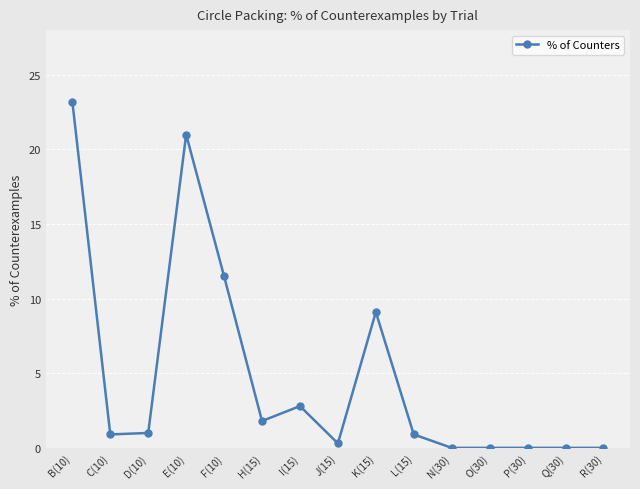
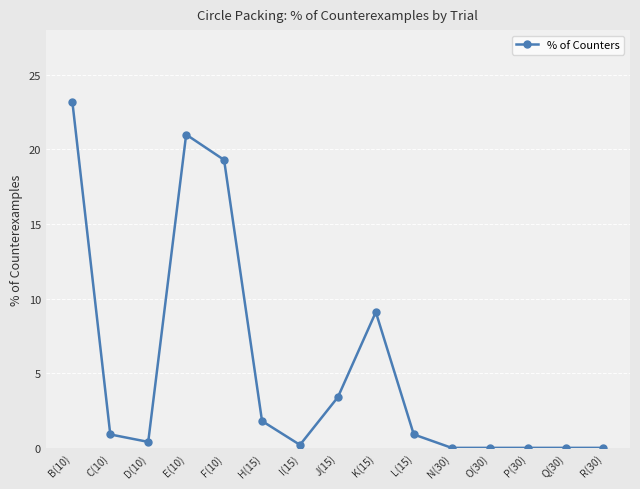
D(10): 1.0 -> 0.4
F(10): 11.5 -> 19.3
I(15): 2.8 -> 0.2
J(15): 0.3 -> 3.4
